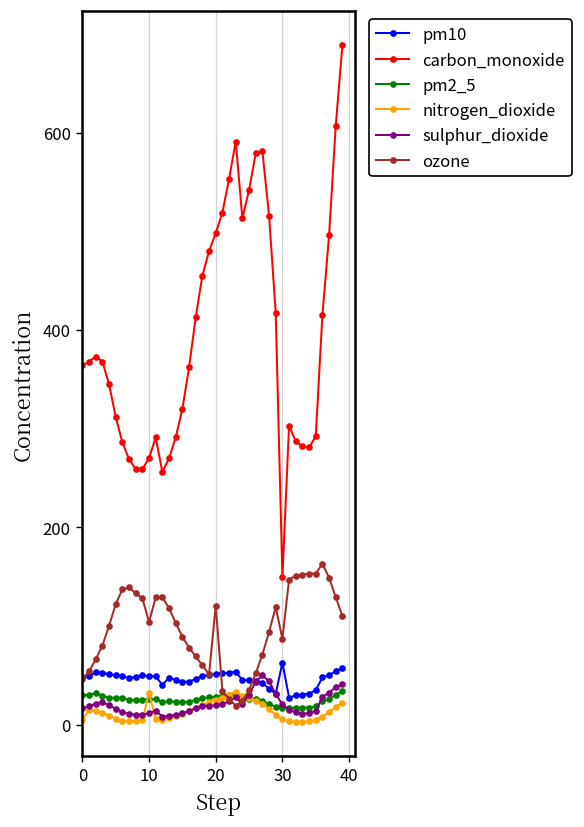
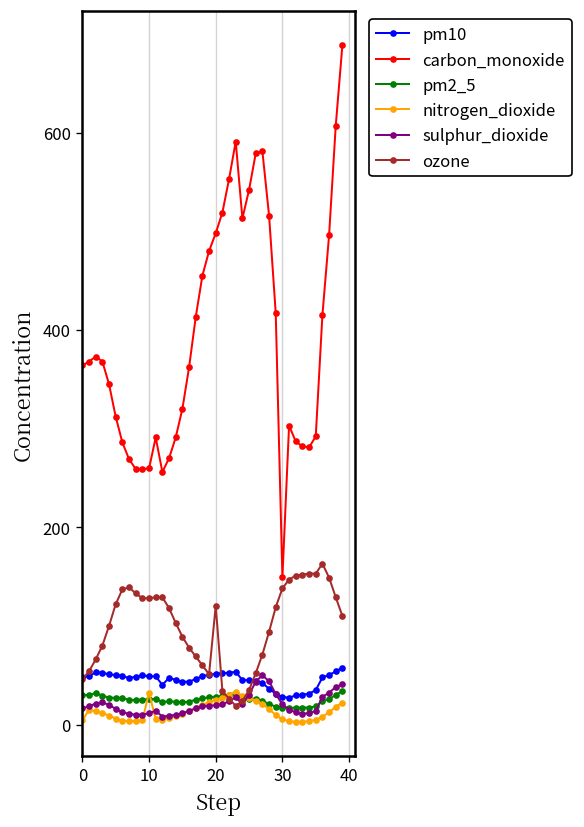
carbon_monoxide, 10: 270 -> 260
ozone, 10: 100 -> 130
pm10, 30: 60 -> 30
ozone, 30: 90 -> 140
